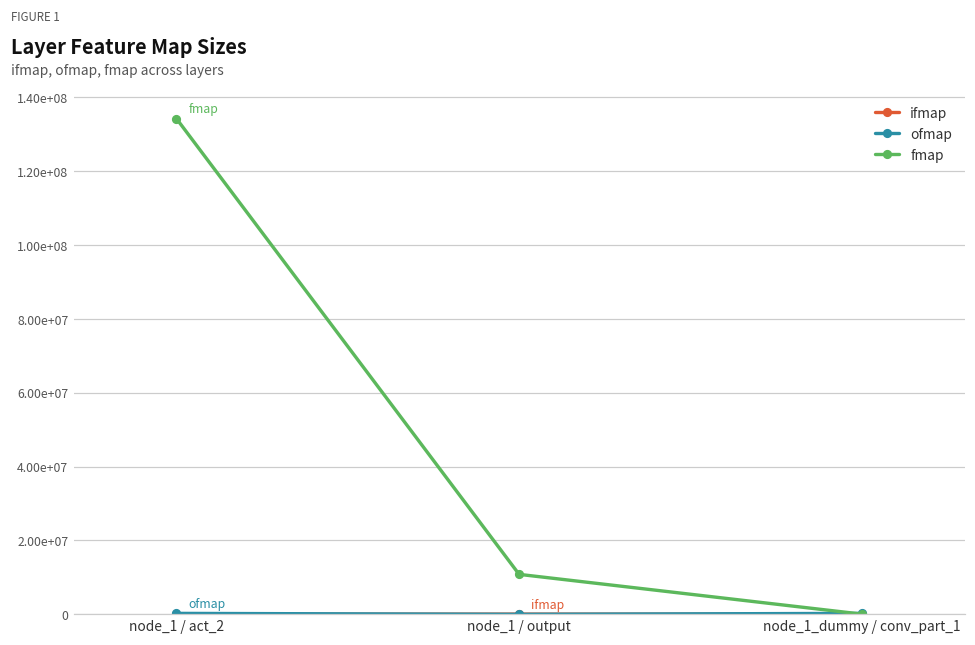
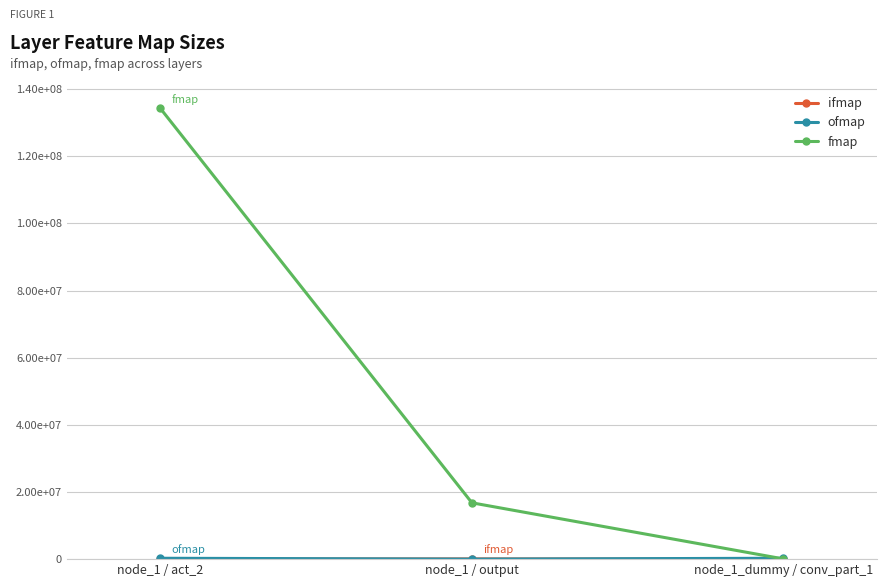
fmap, node_1 / output: 11000000 -> 17000000
